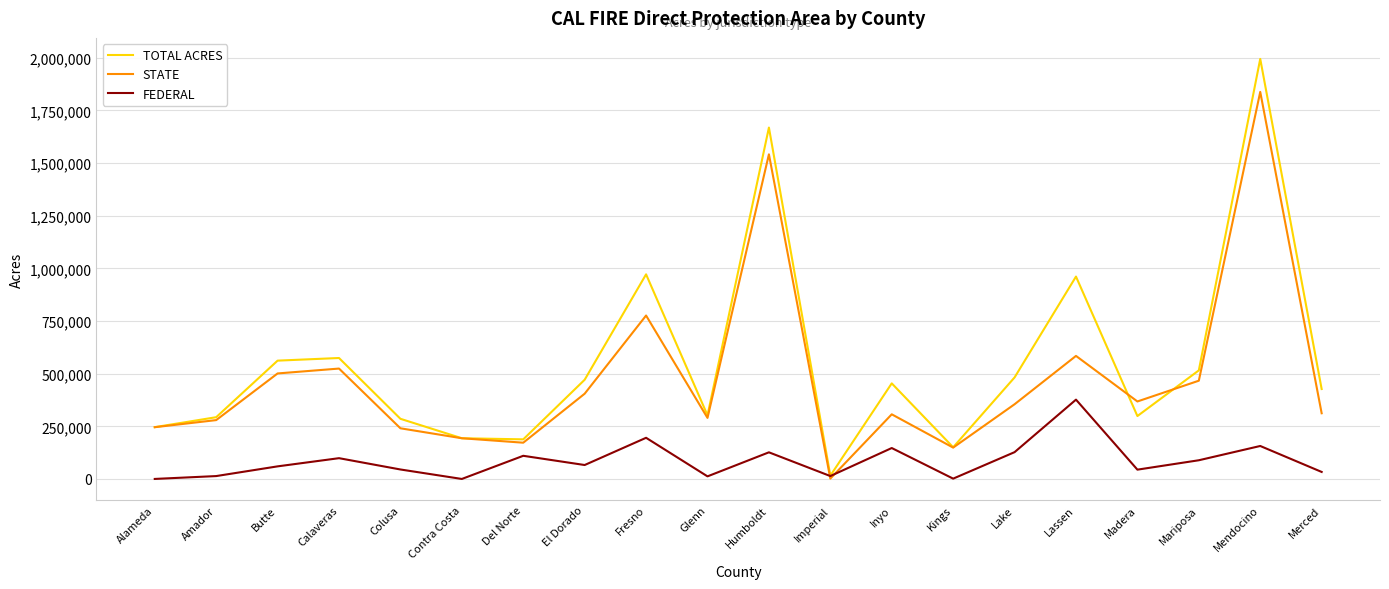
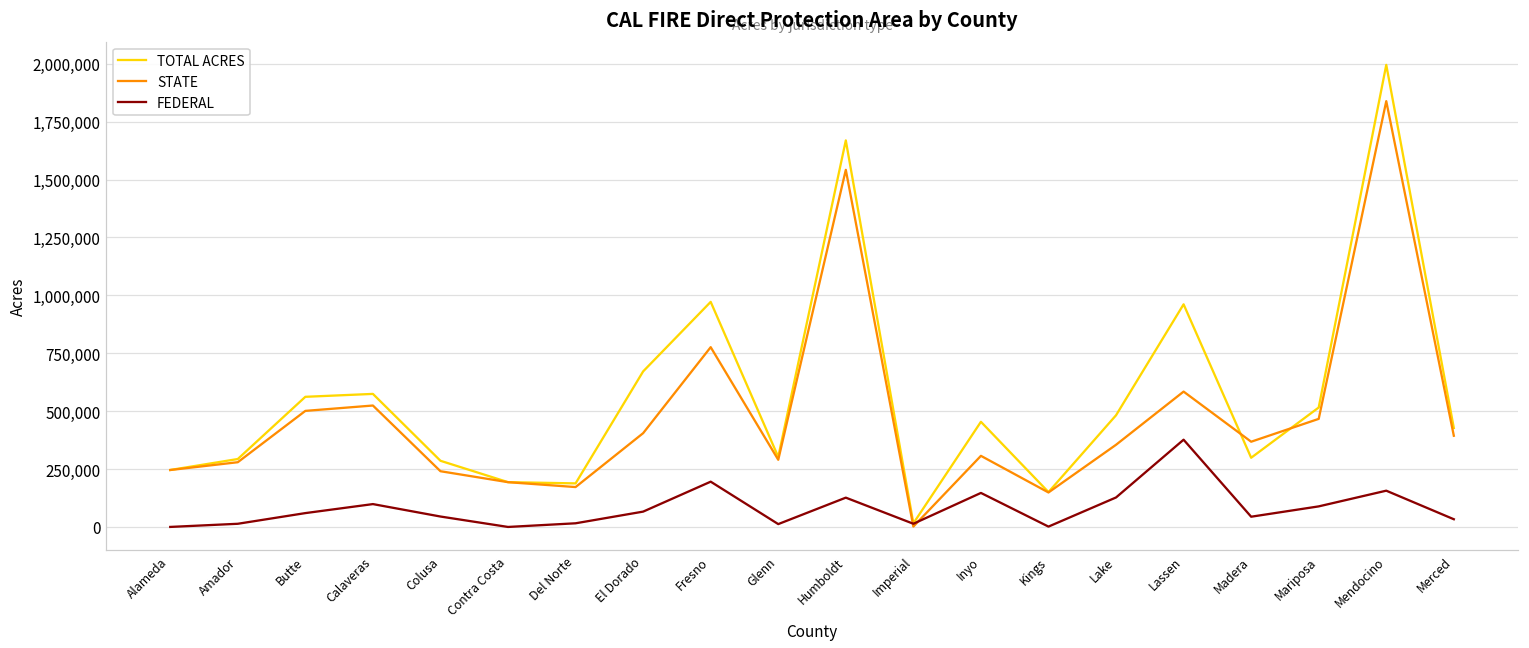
FEDERAL, Del Norte: 110,000 -> 20,000
TOTAL ACRES, El Dorado: 470,000 -> 670,000
STATE, Merced: 310,000 -> 390,000
